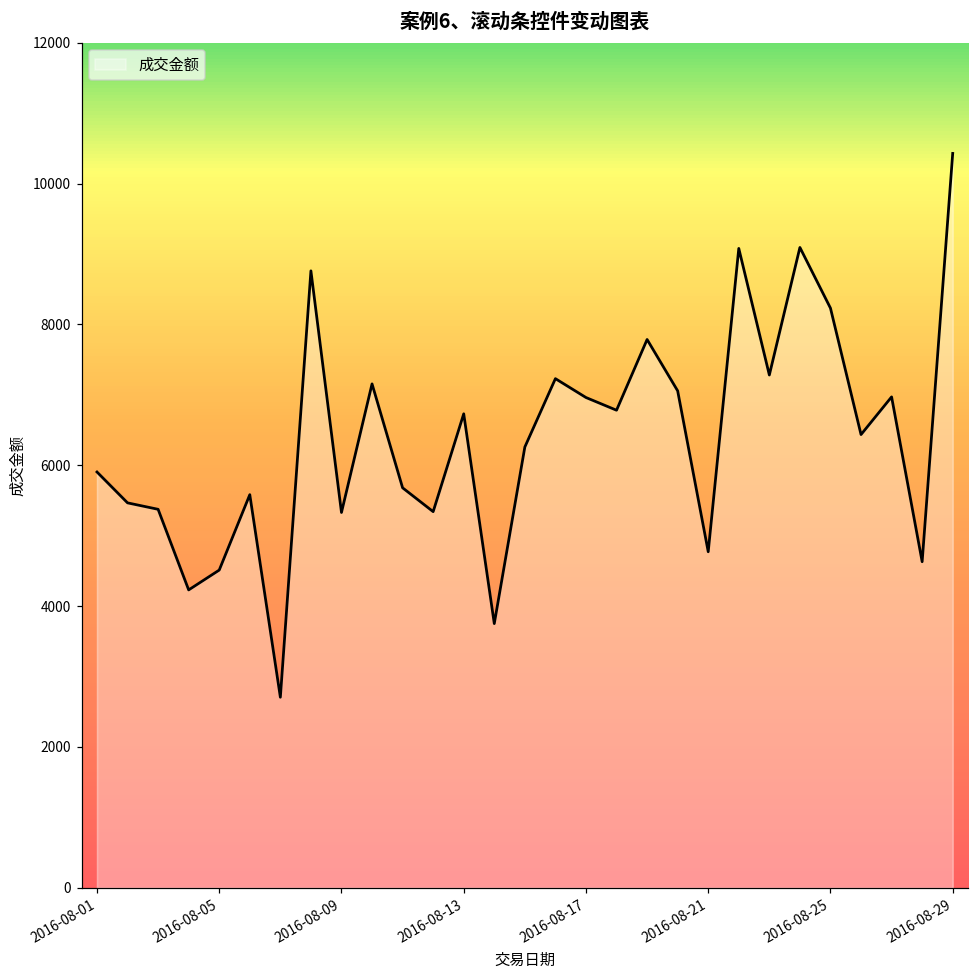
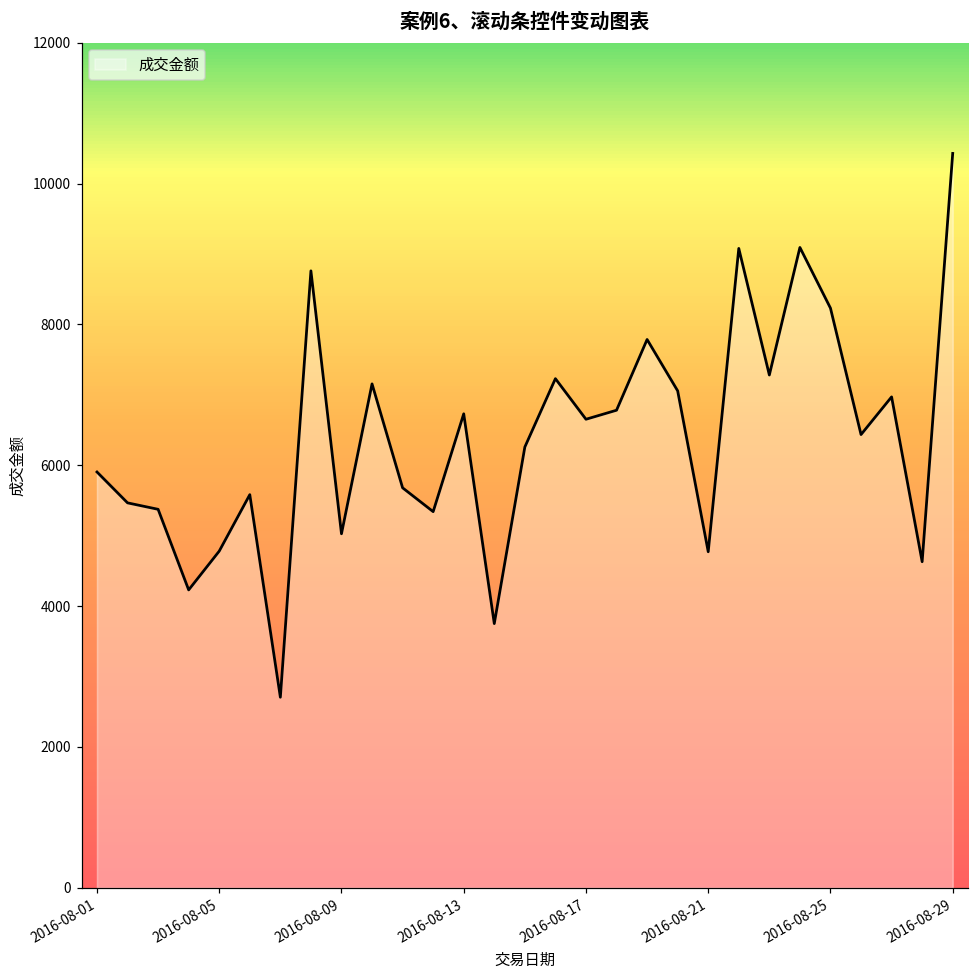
2016-08-05: 4500 -> 4800
2016-08-09: 5300 -> 5000
2016-08-17: 7000 -> 6700
